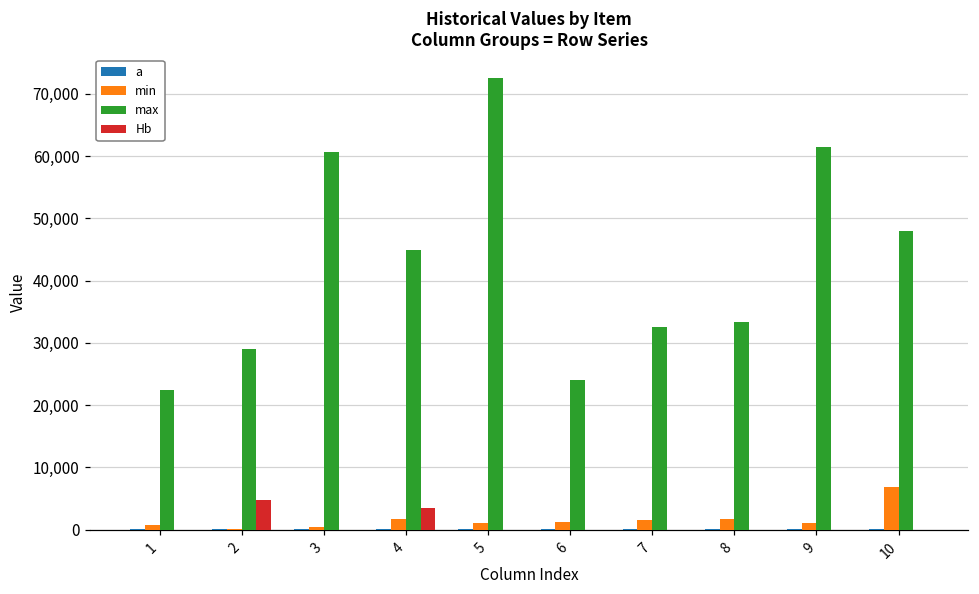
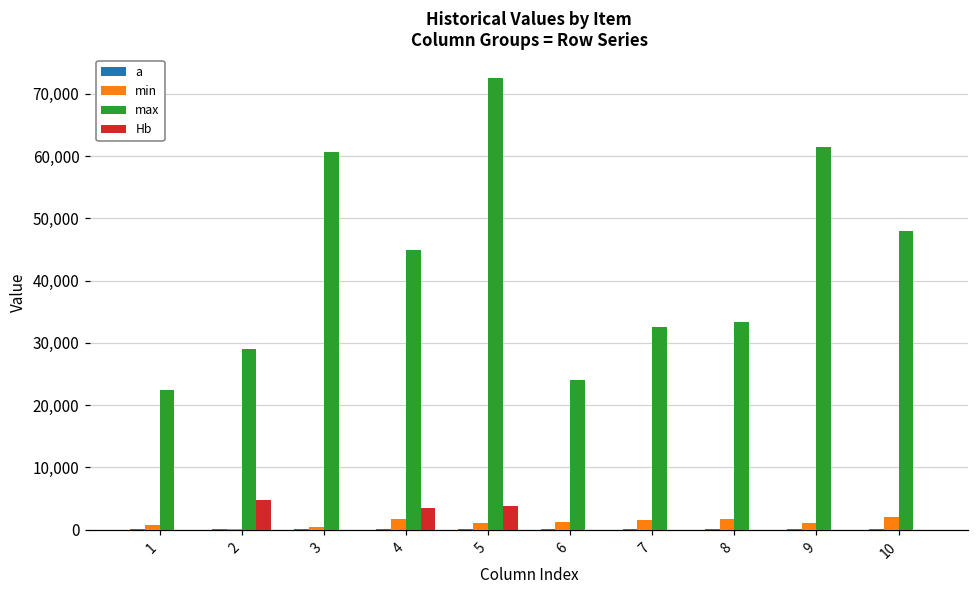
Hb, 5: 0 -> 4,000
min, 10: 7,000 -> 2,000
